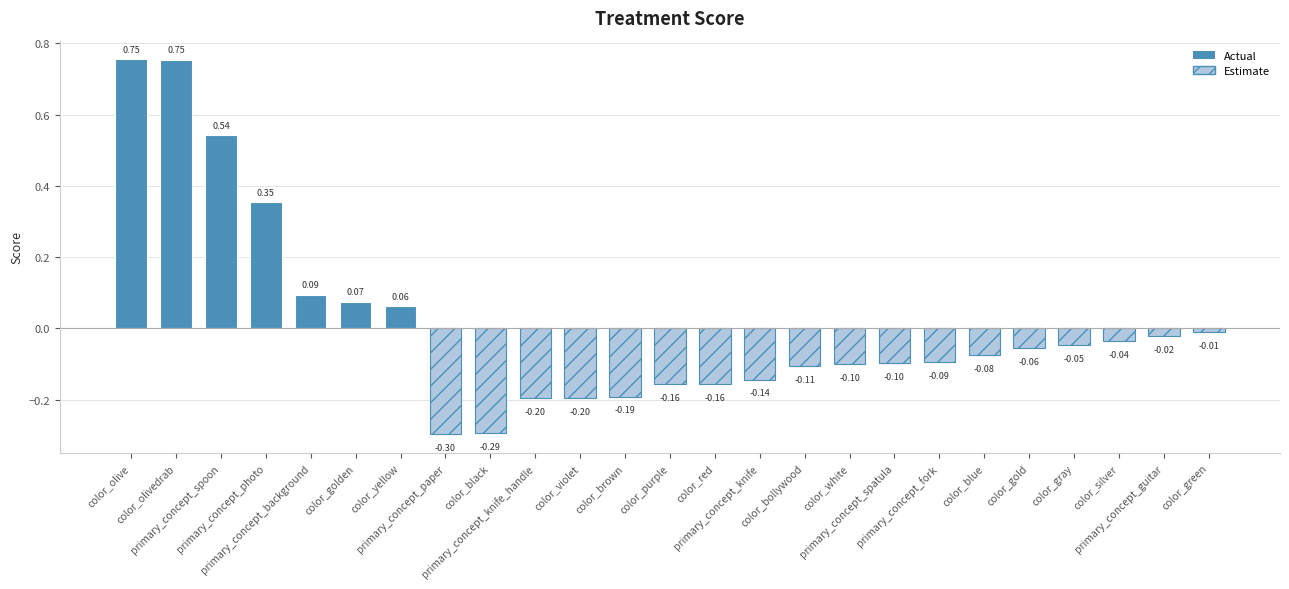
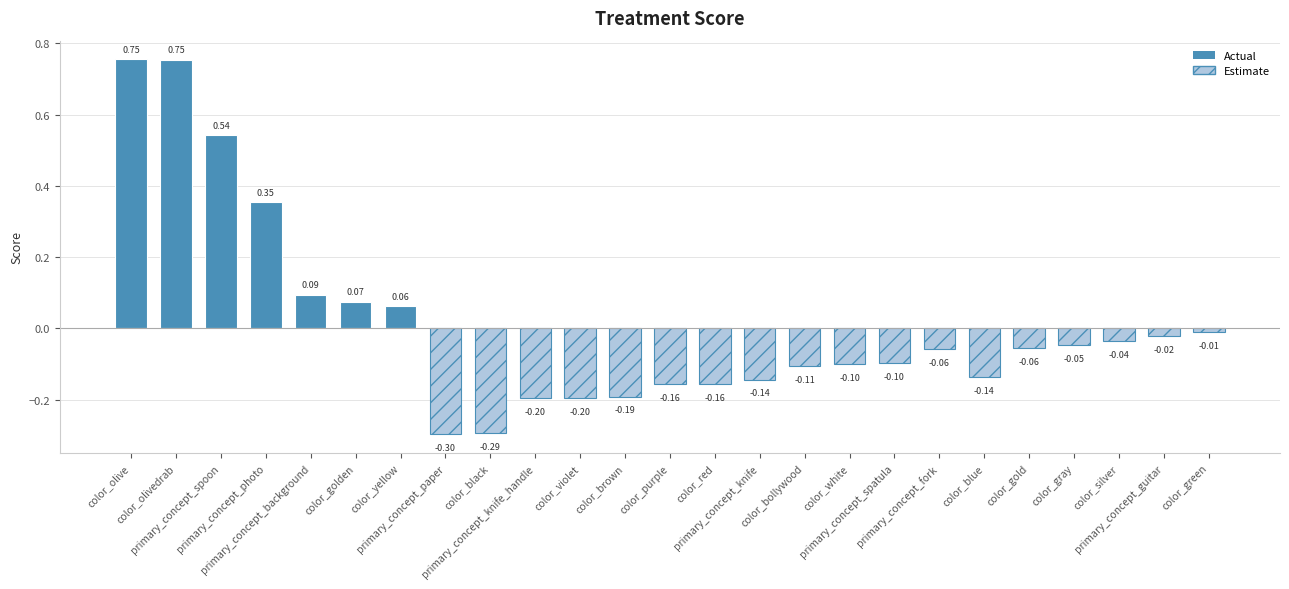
primary_concept_fork: -0.09 -> -0.06
color_blue: -0.08 -> -0.14
